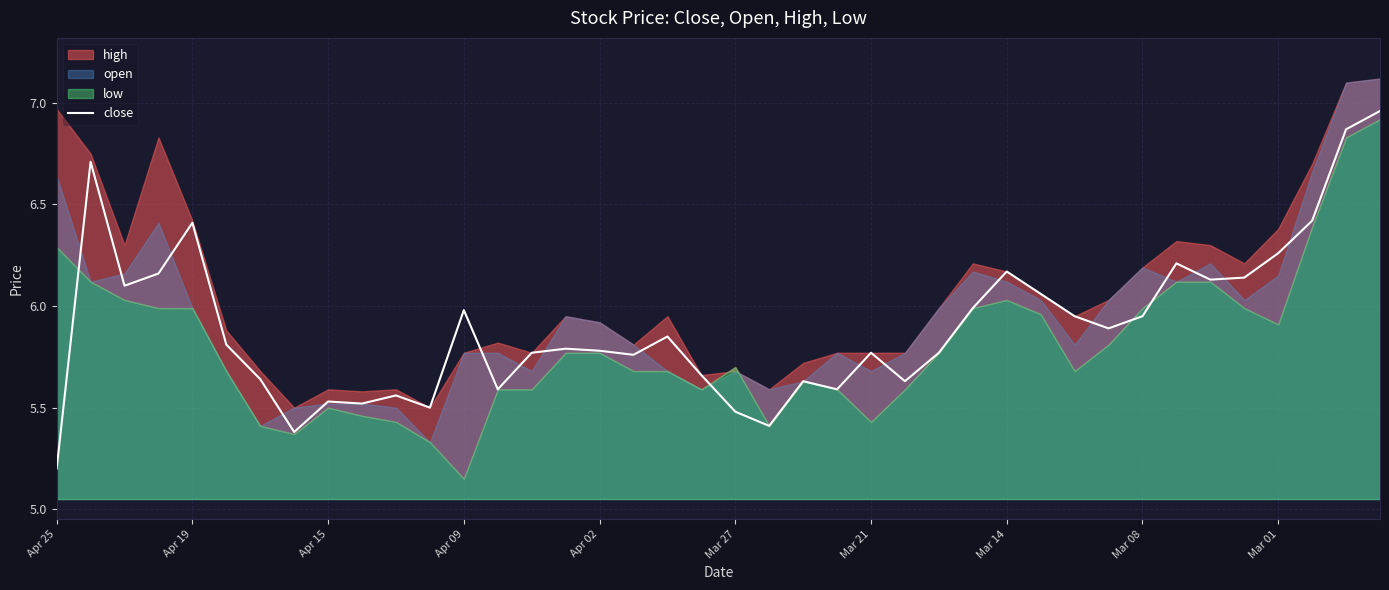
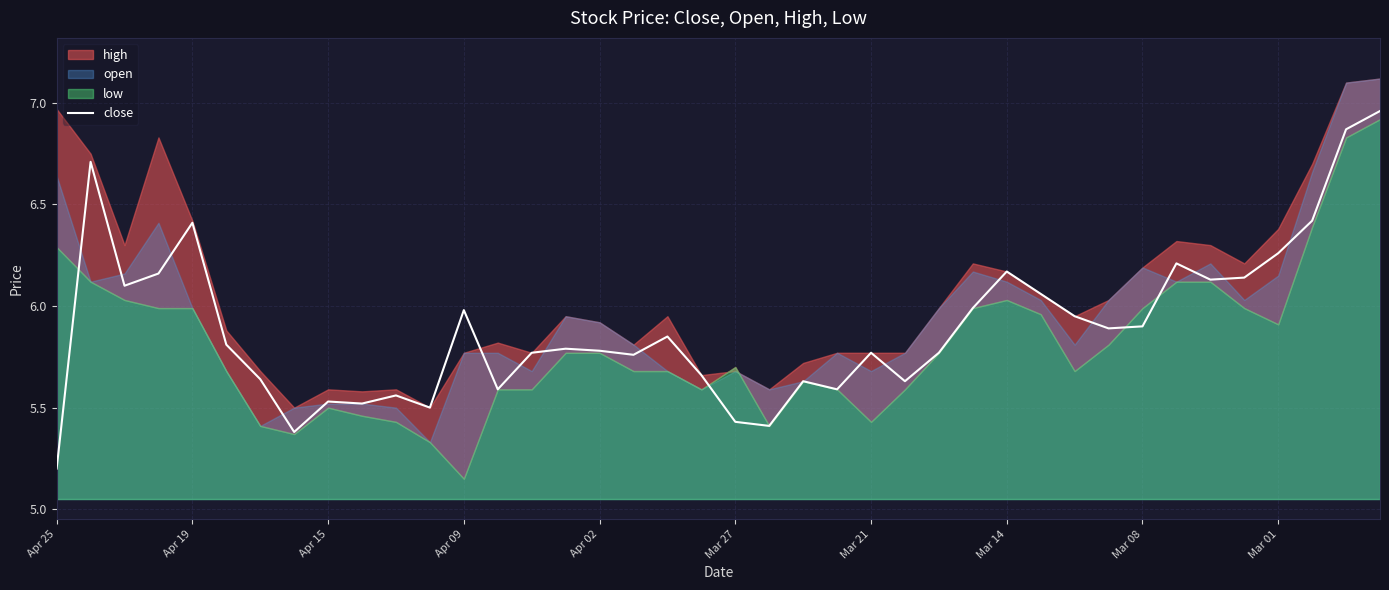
close, Mar 27: 5.48 -> 5.43
close, Mar 08: 5.95 -> 5.90
